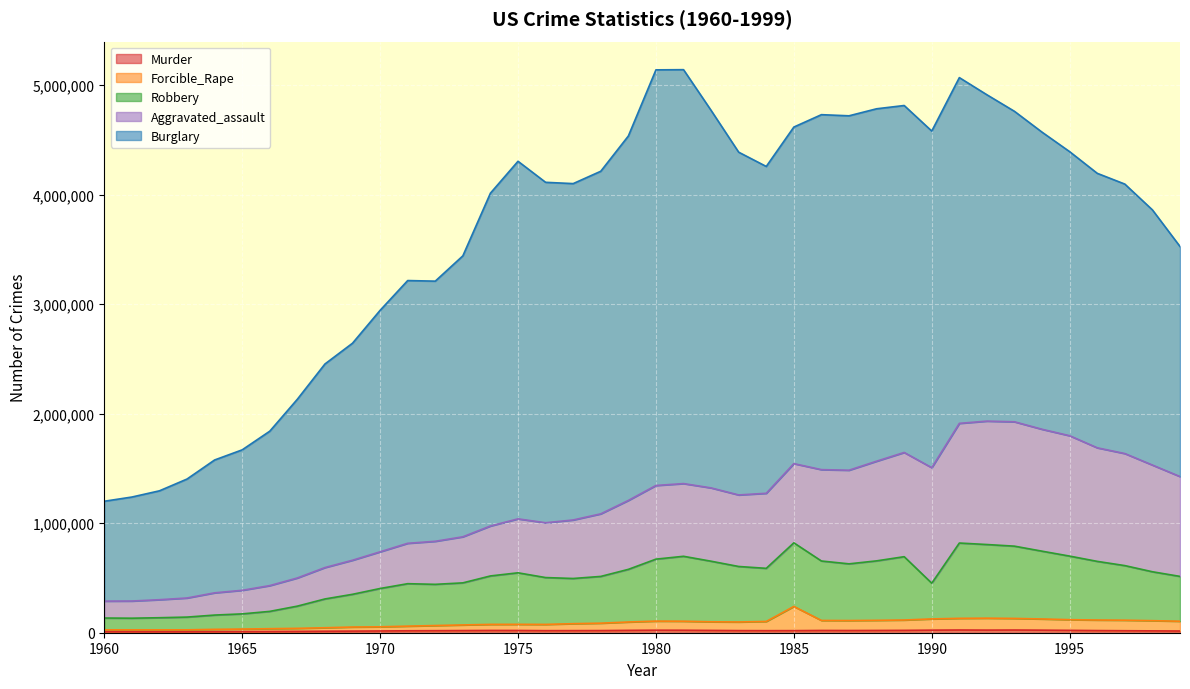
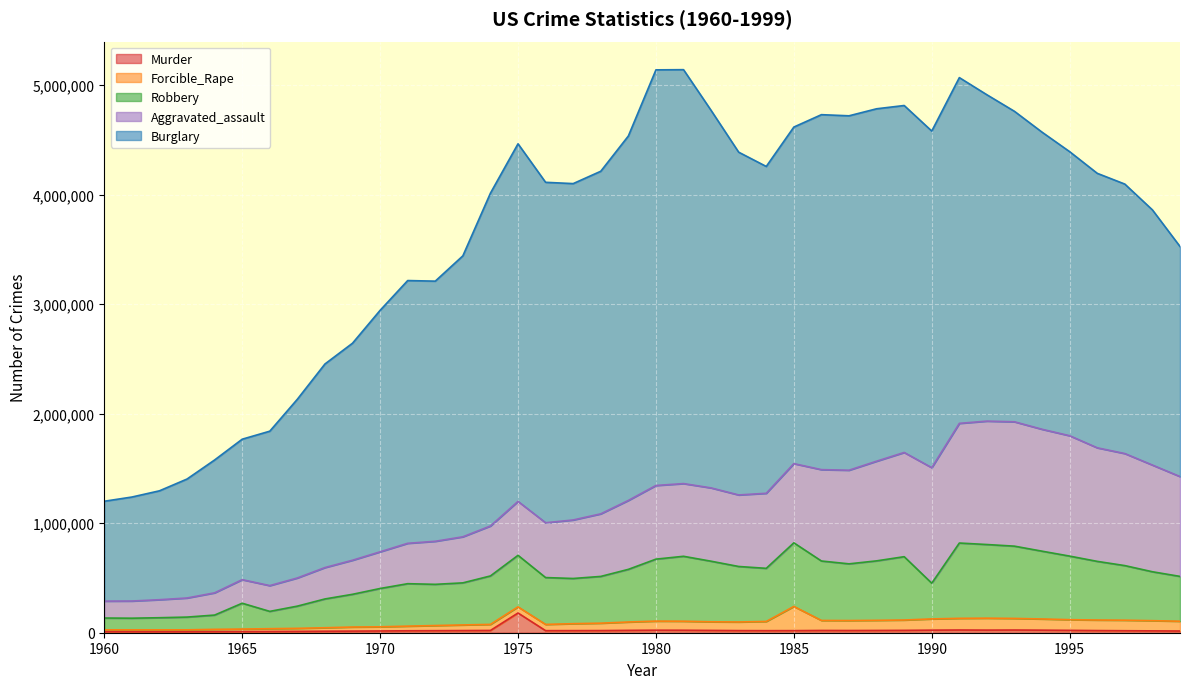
Robbery, 1965: 140,000 -> 240,000
Murder, 1975: 20,000 -> 180,000
